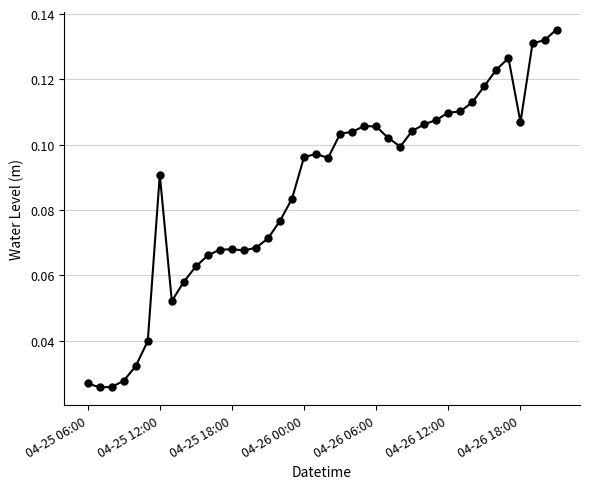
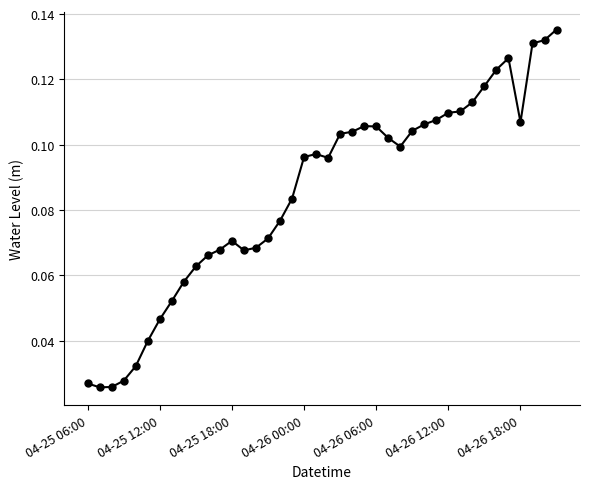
04-25 12:00: 0.091 -> 0.047
04-25 18:00: 0.068 -> 0.071
